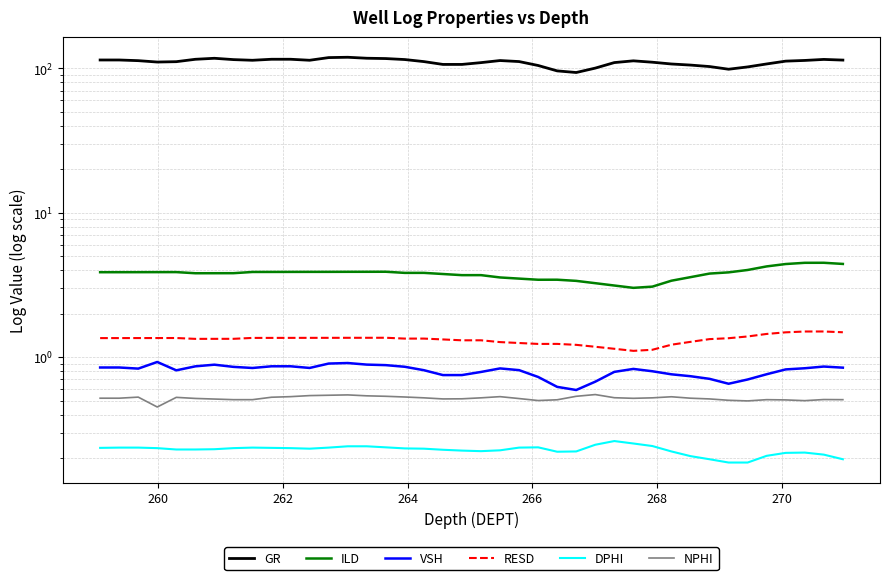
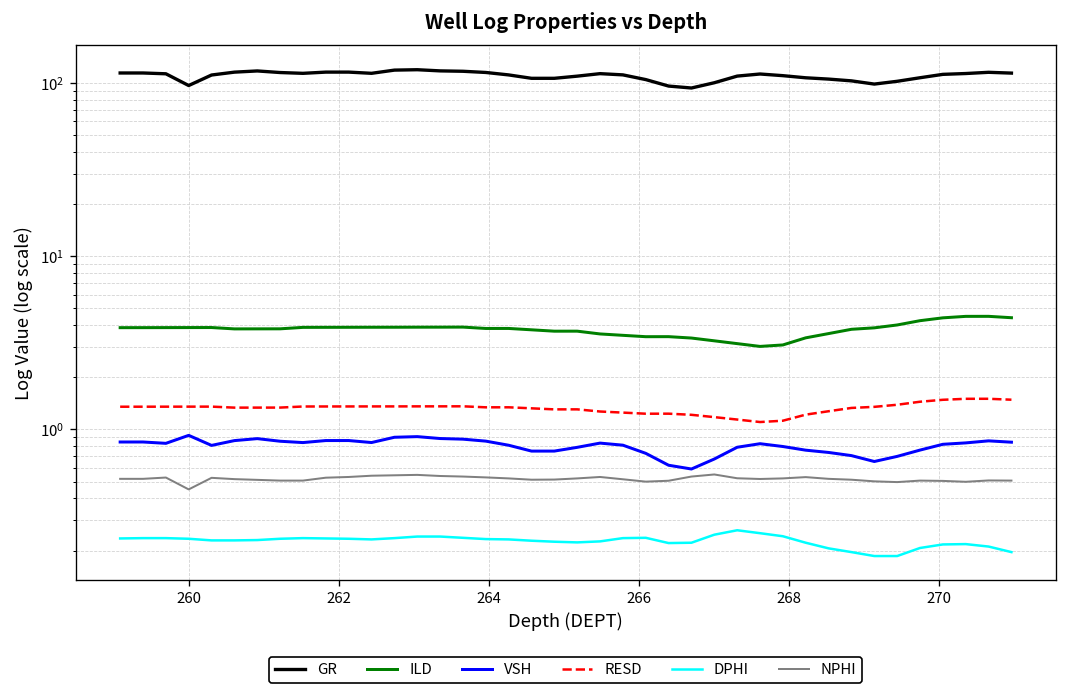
GR, 260: 110 -> 100
